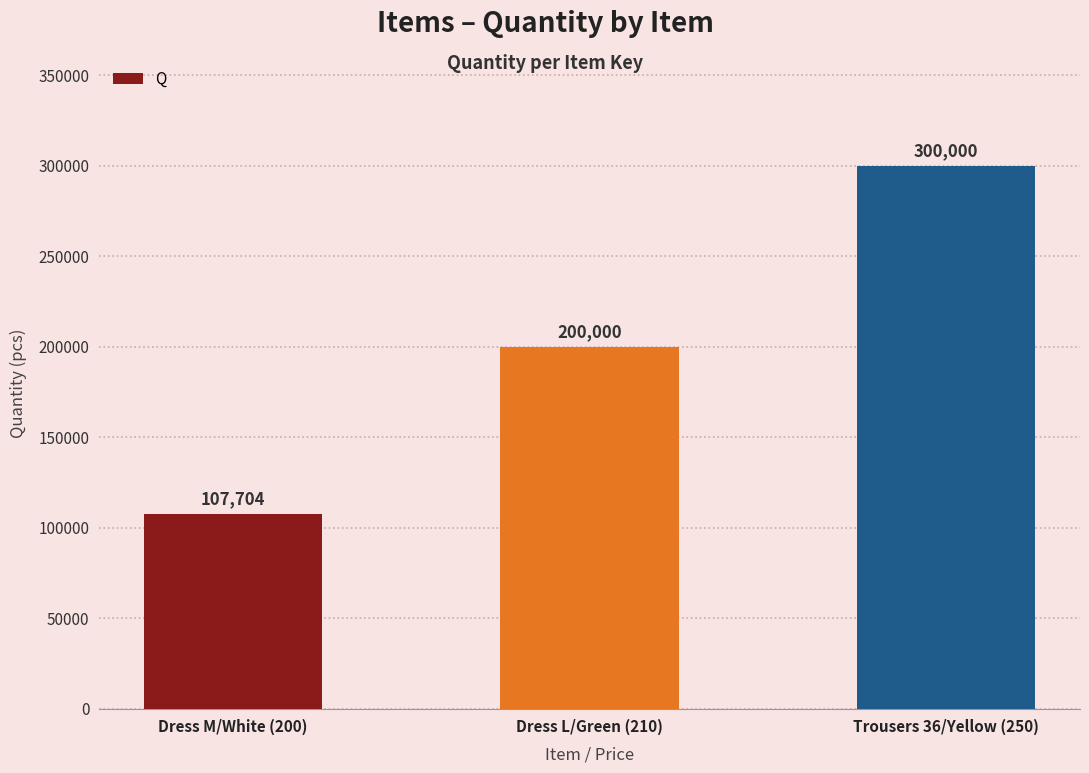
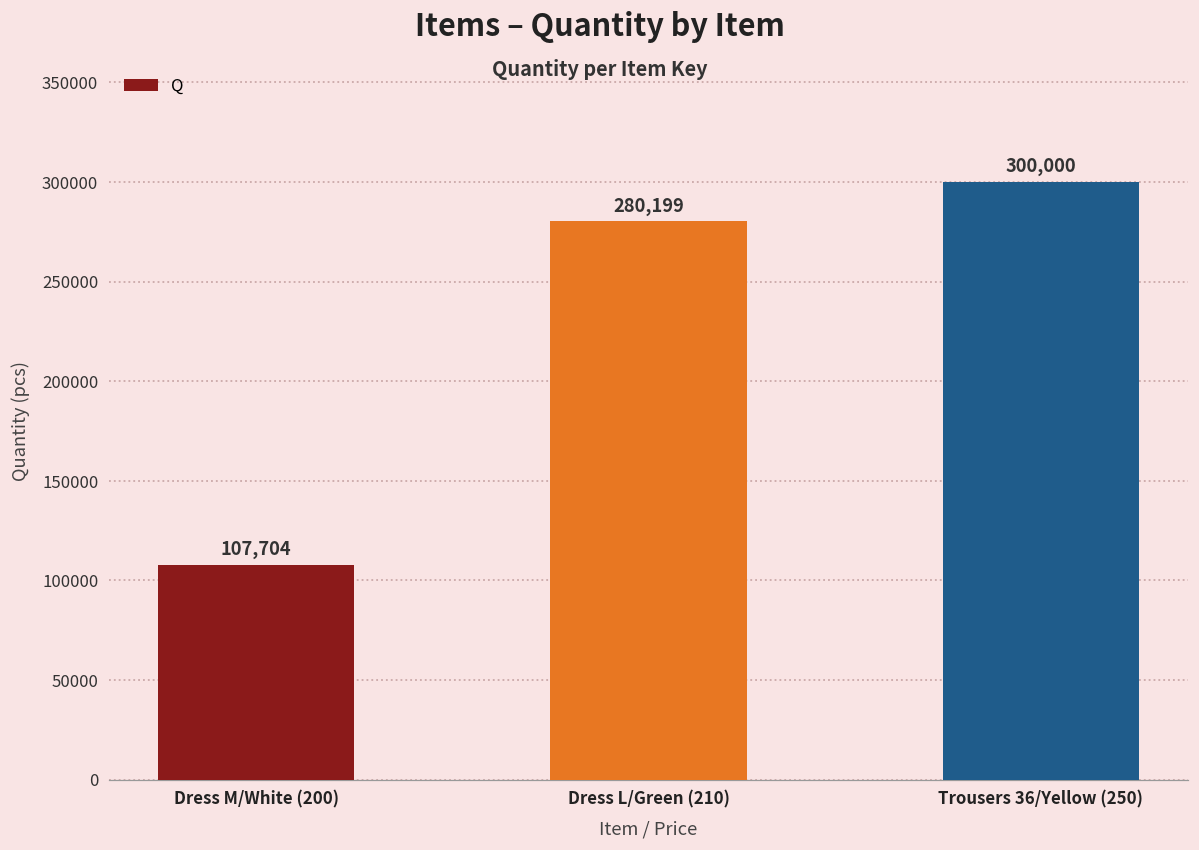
Dress L/Green (210): 200,000 -> 280,199
